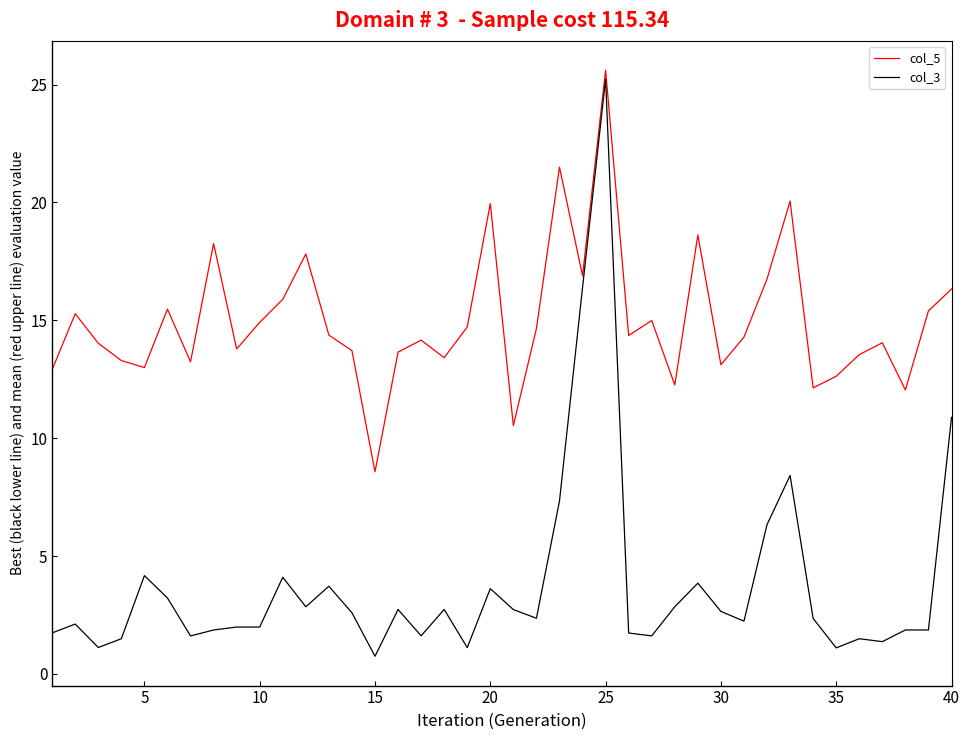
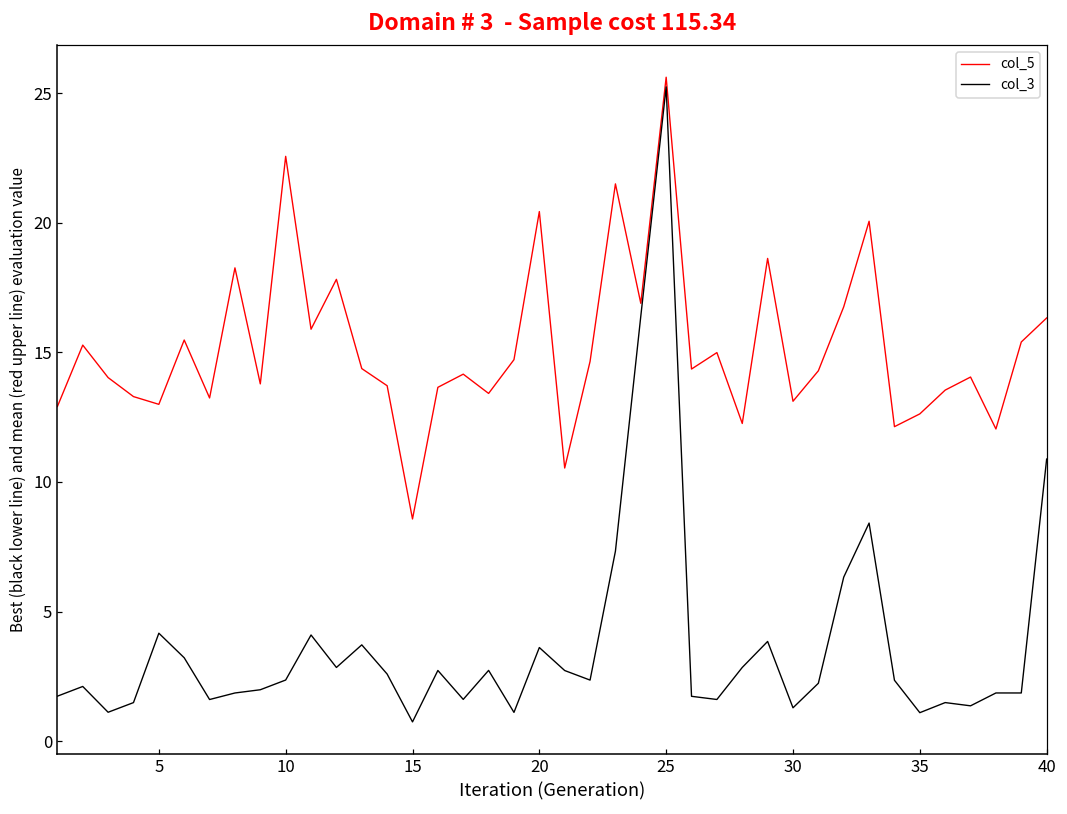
col_5, 10: 14.9 -> 22.6
col_3, 10: 2.0 -> 2.4
col_5, 20: 20.0 -> 20.4
col_3, 30: 2.6 -> 1.3
